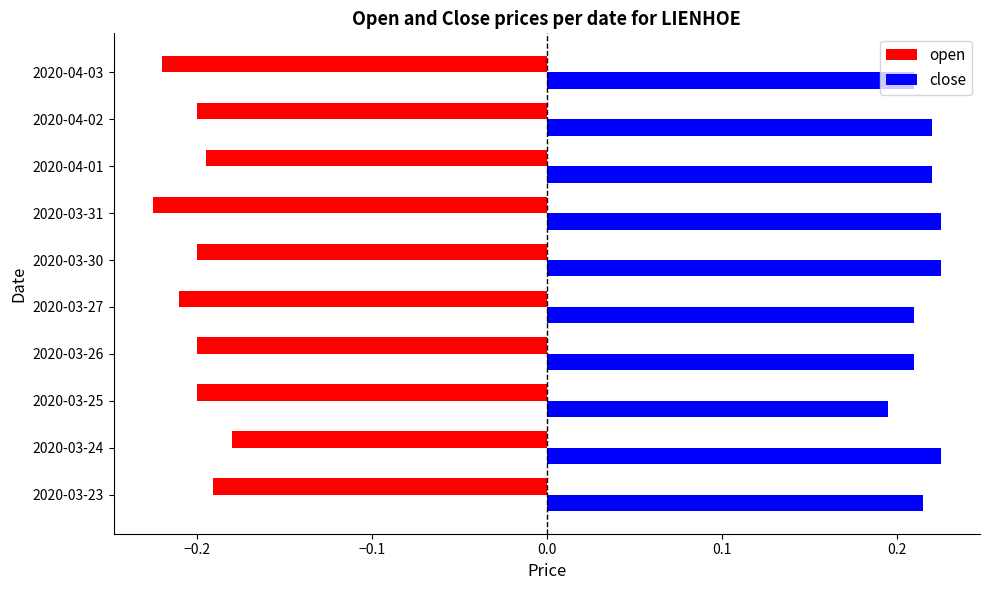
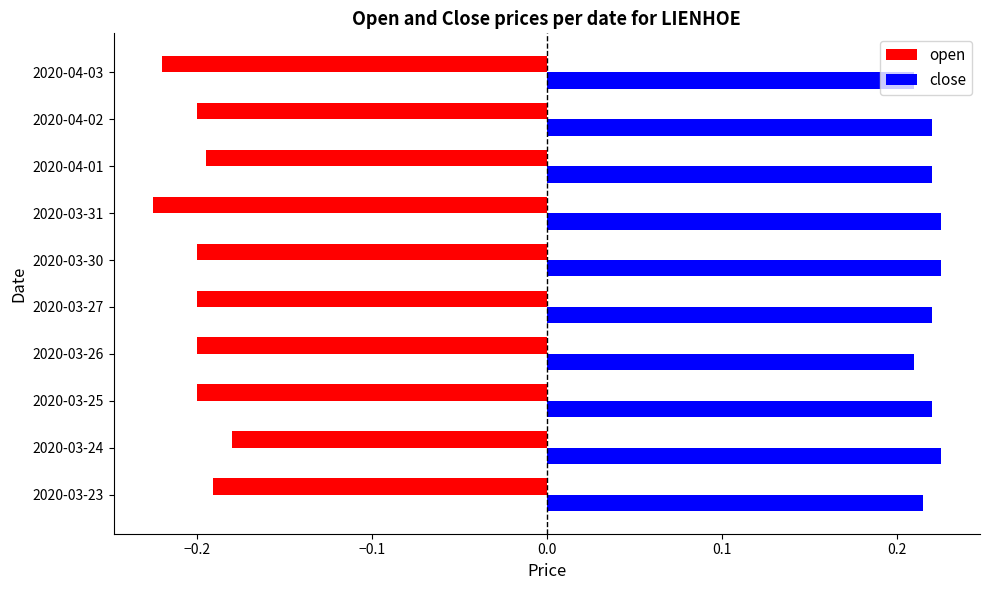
open, 2020-03-27: -0.210 -> -0.200
close, 2020-03-27: 0.21 -> 0.22
close, 2020-03-25: 0.195 -> 0.220
